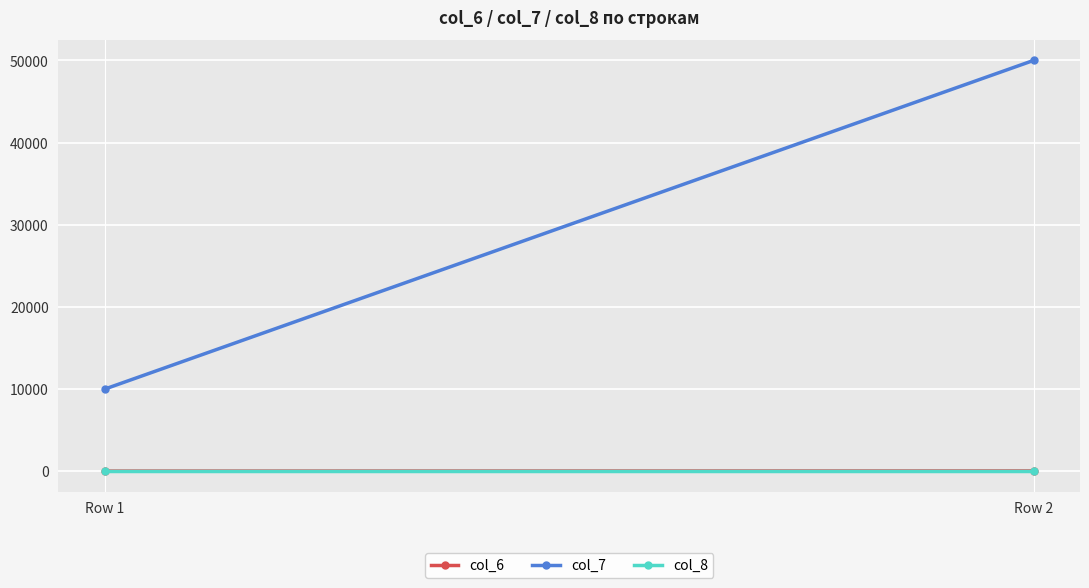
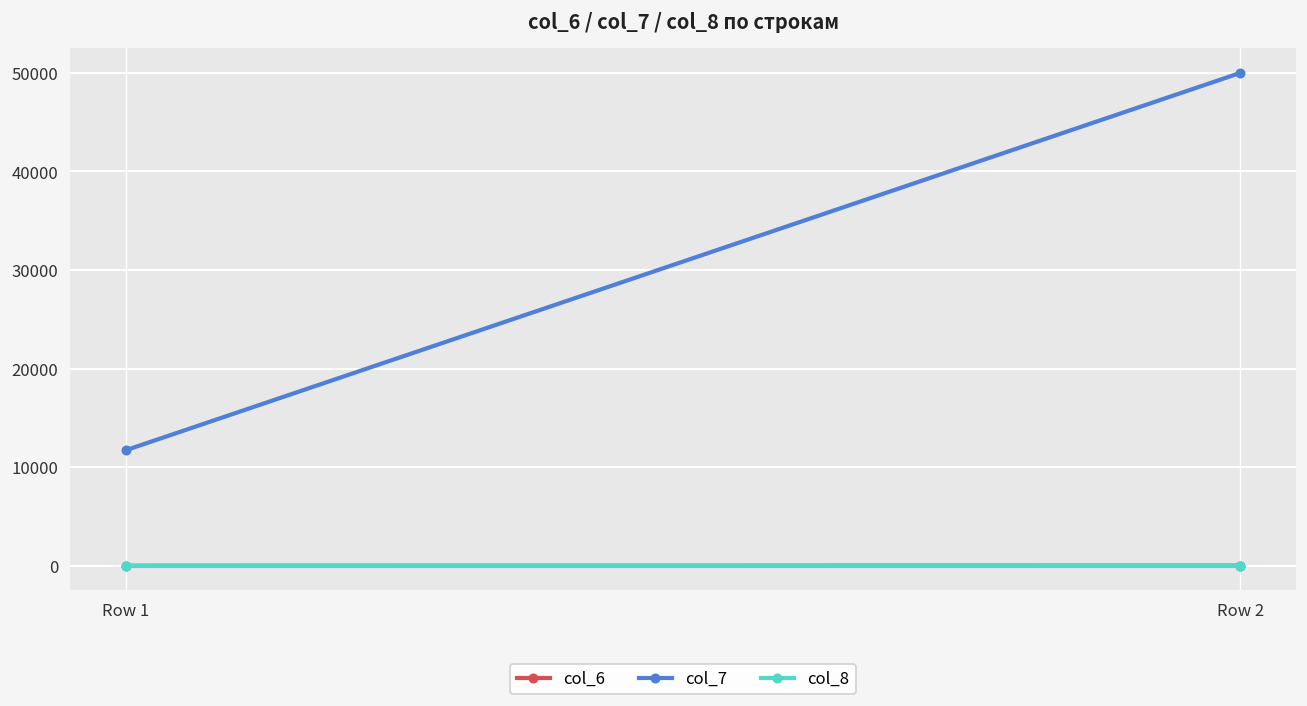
col_7, Row 1: 10000 -> 12000
